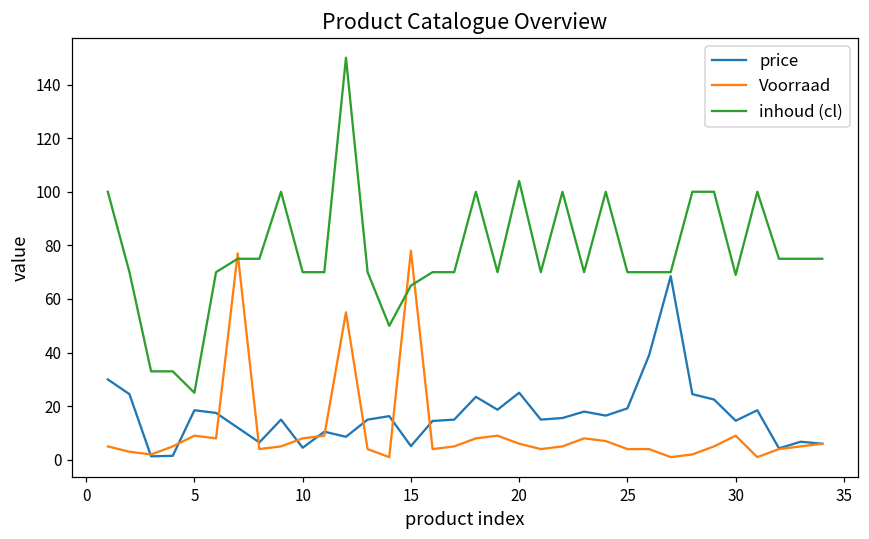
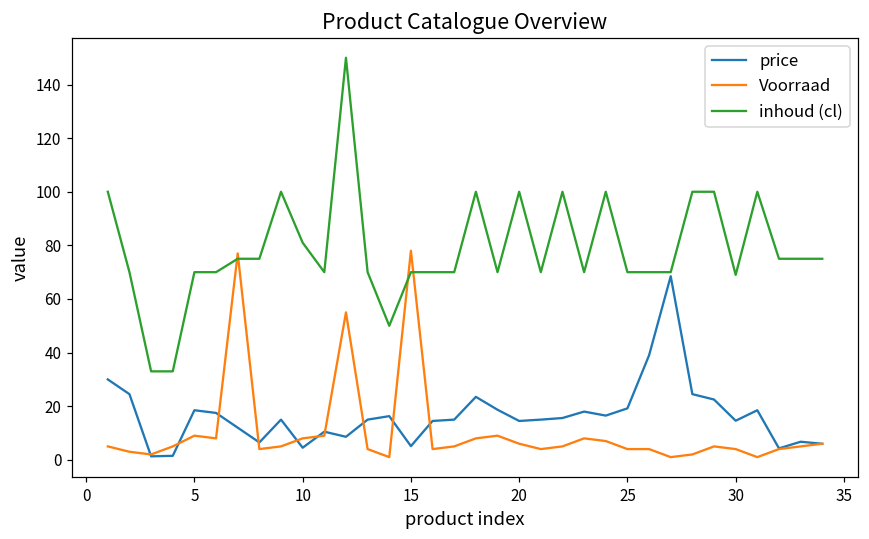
inhoud (cl), 5: 25 -> 70
inhoud (cl), 10: 70 -> 81
inhoud (cl), 15: 65 -> 70
price, 20: 25 -> 14
inhoud (cl), 20: 104 -> 100
Voorraad, 30: 9 -> 4
